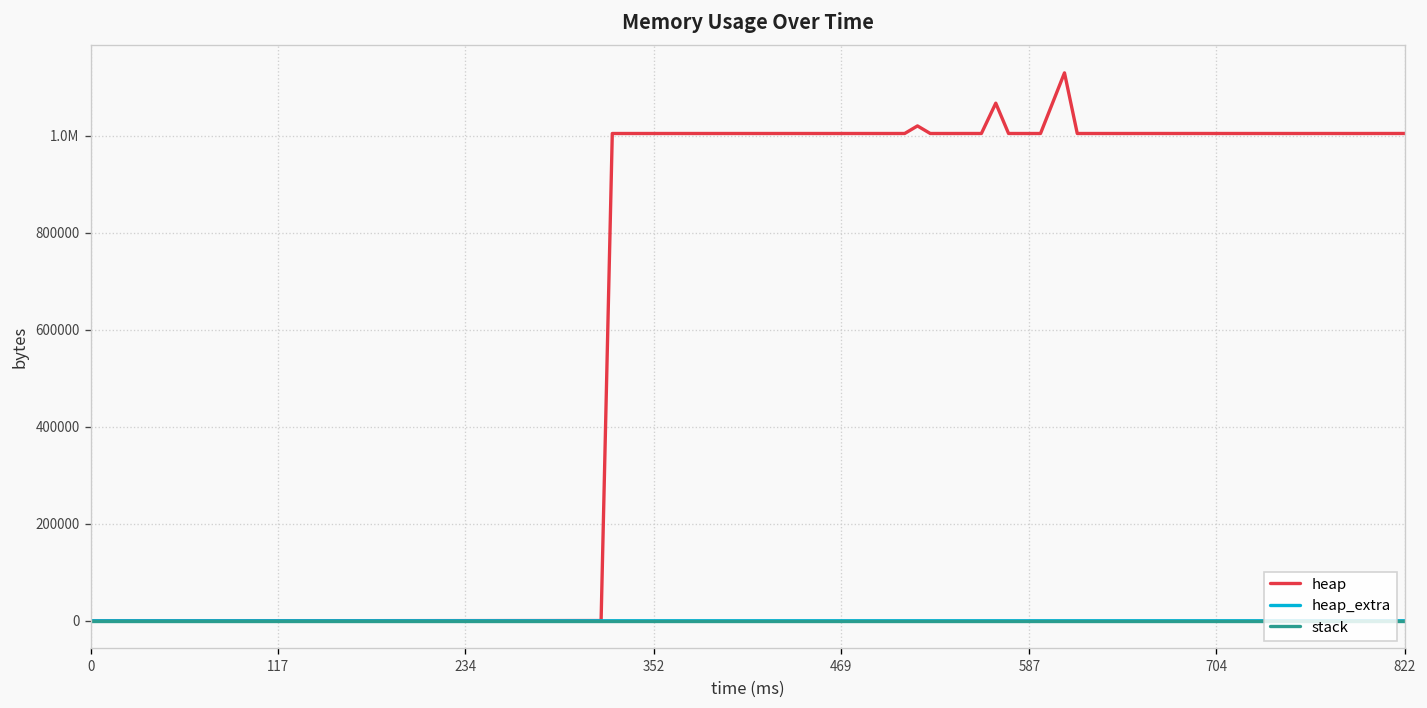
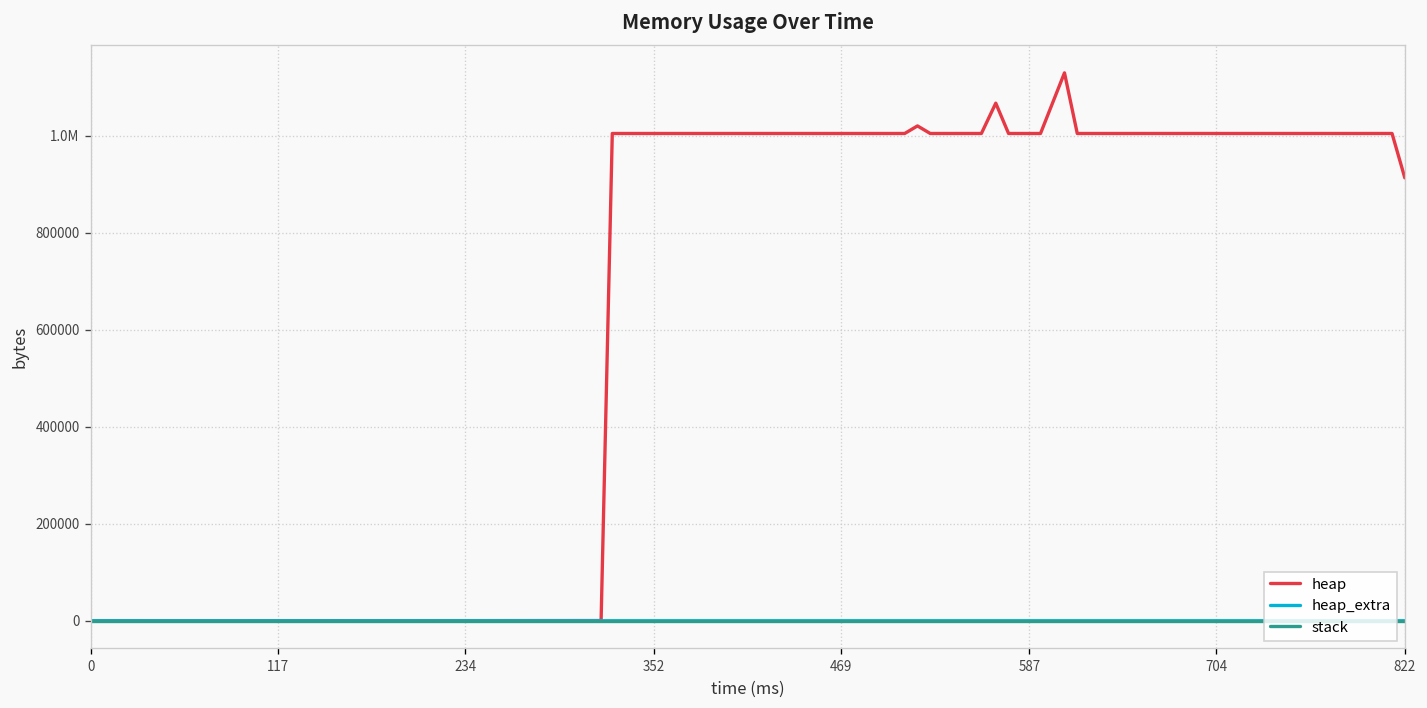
heap, 822: 1000000 -> 910000
